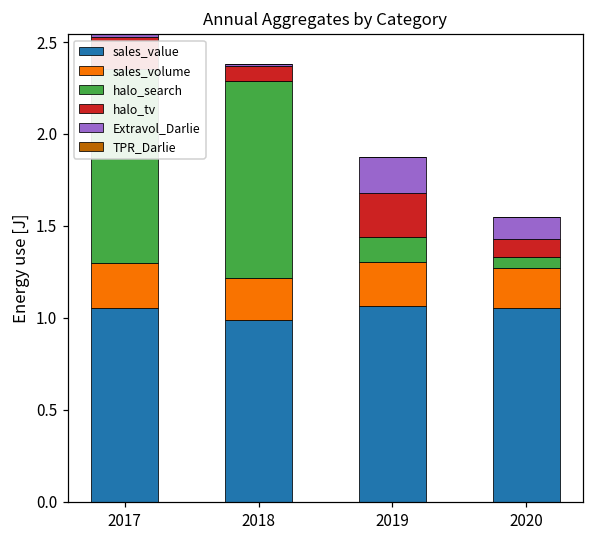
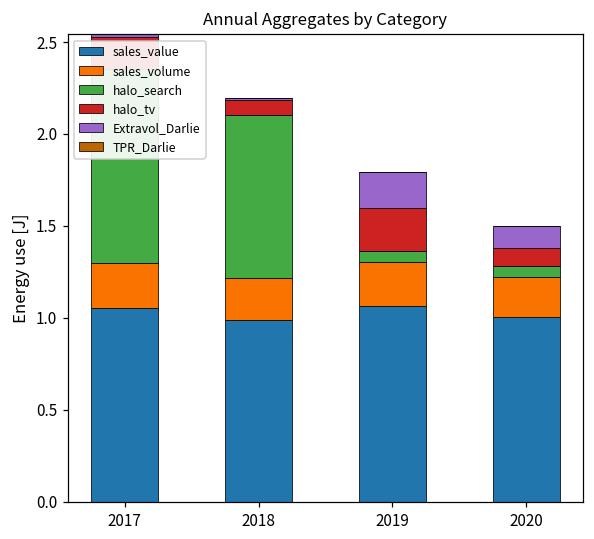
halo_search, 2018: 1.07 -> 0.89
halo_search, 2019: 0.14 -> 0.06
sales_value, 2020: 1.05 -> 1.00
